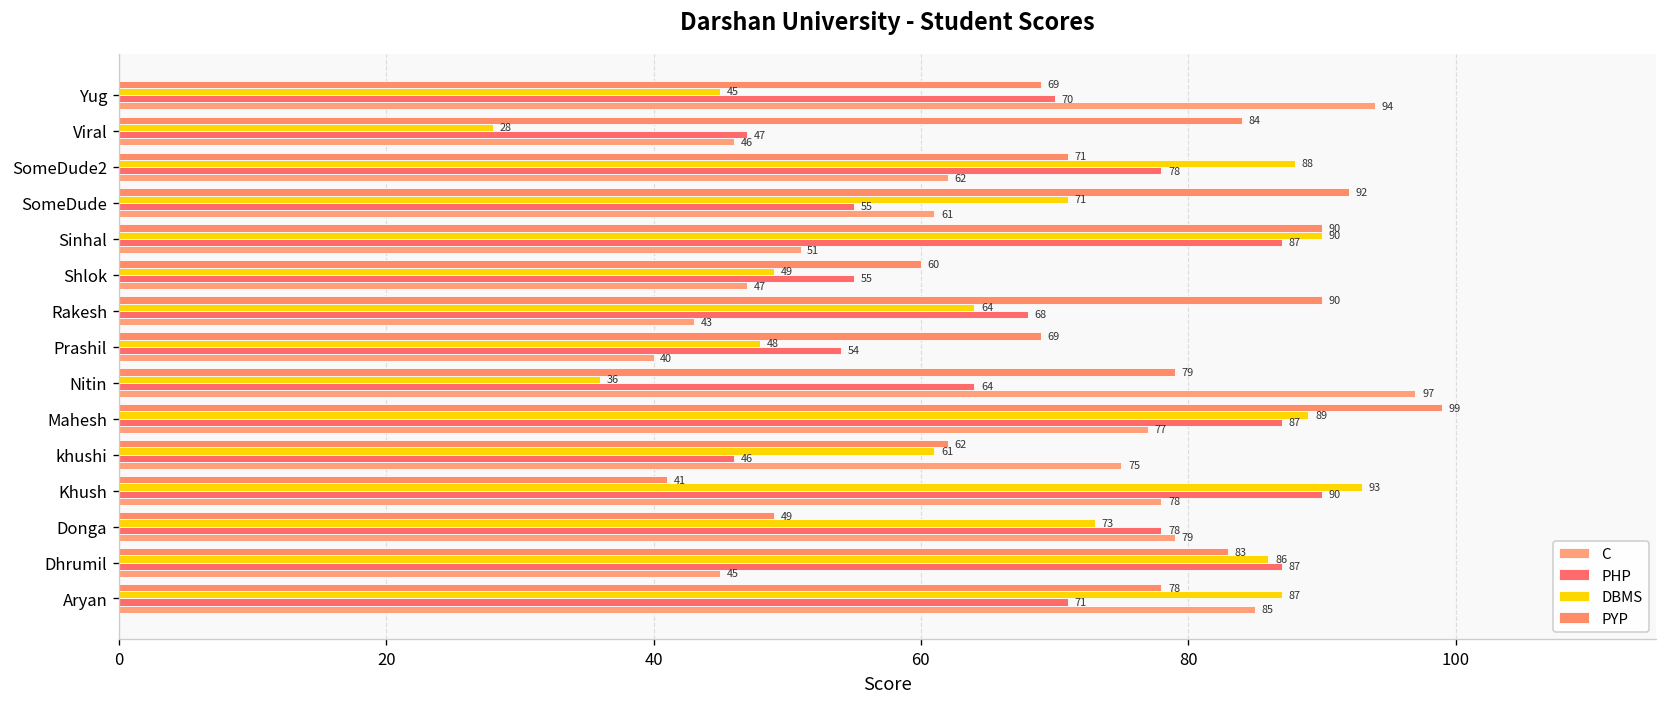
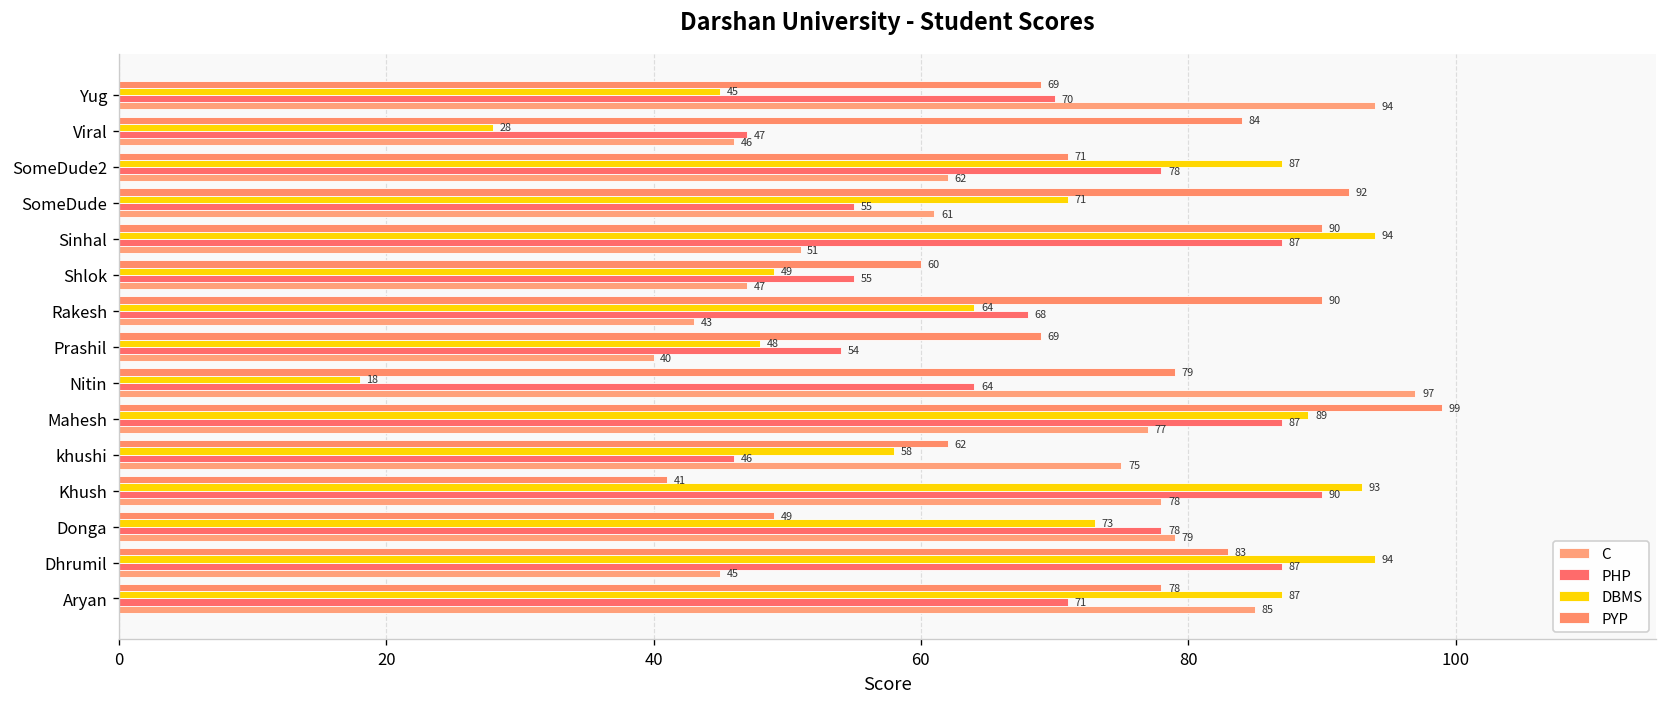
DBMS, SomeDude2: 88 -> 87
DBMS, Sinhal: 90 -> 94
DBMS, Nitin: 36 -> 18
DBMS, khushi: 61 -> 58
DBMS, Dhrumil: 86 -> 94
